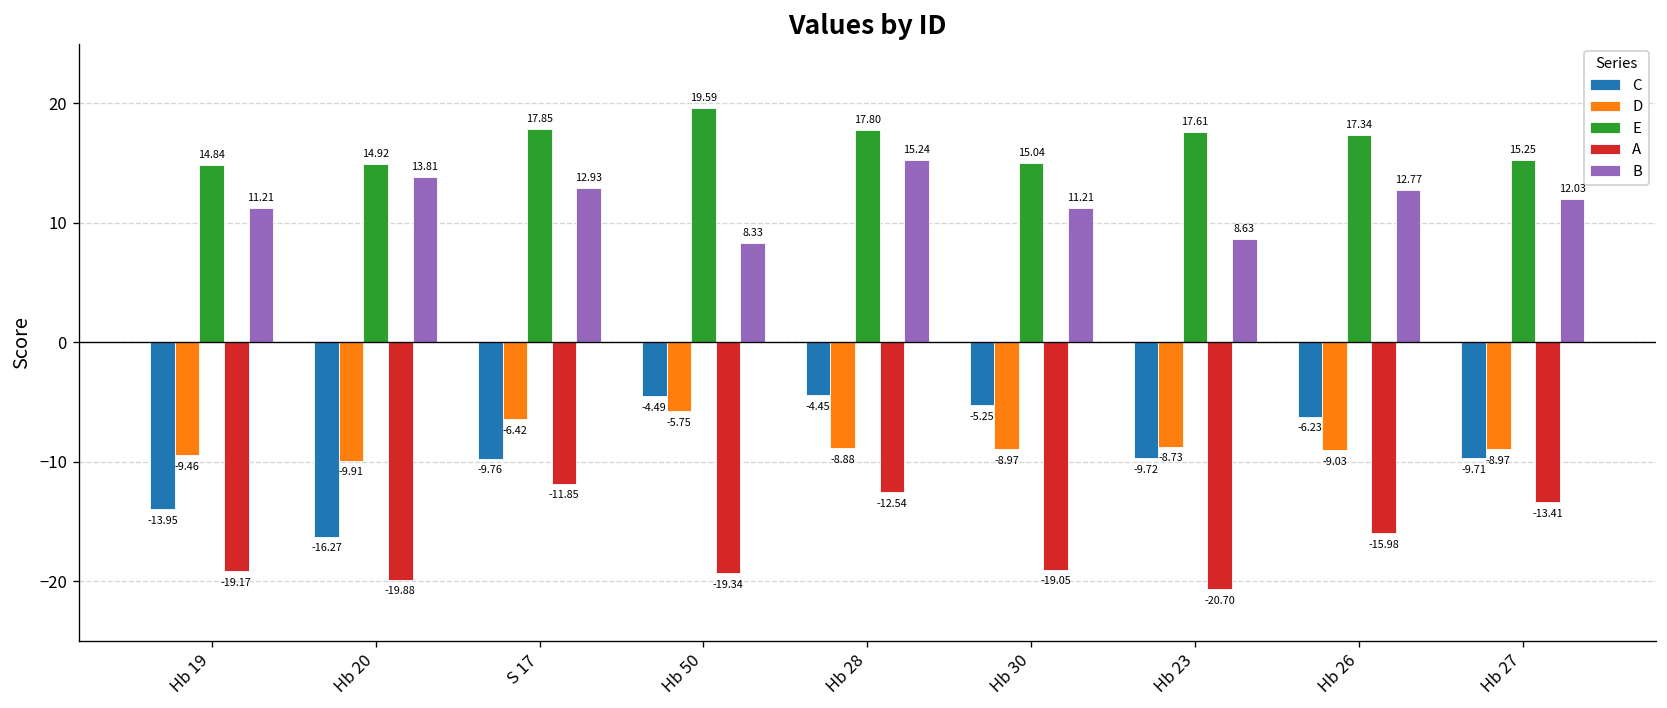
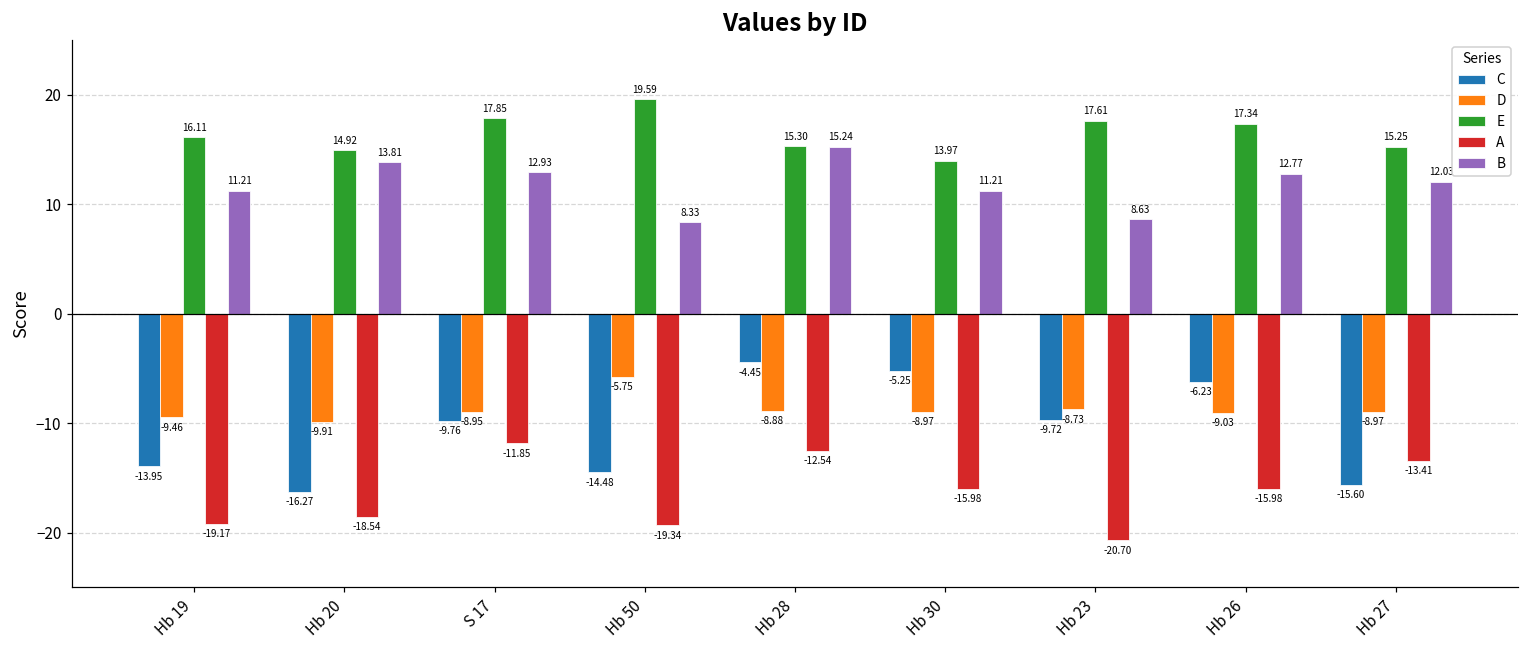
E, Hb 19: 14.84 -> 16.11
A, Hb 20: -19.88 -> -18.54
D, S 17: -6.42 -> -8.95
C, Hb 50: -4.49 -> -14.48
E, Hb 28: 17.80 -> 15.30
E, Hb 30: 15.04 -> 13.97
A, Hb 30: -19.05 -> -15.98
C, Hb 27: -9.71 -> -15.60
